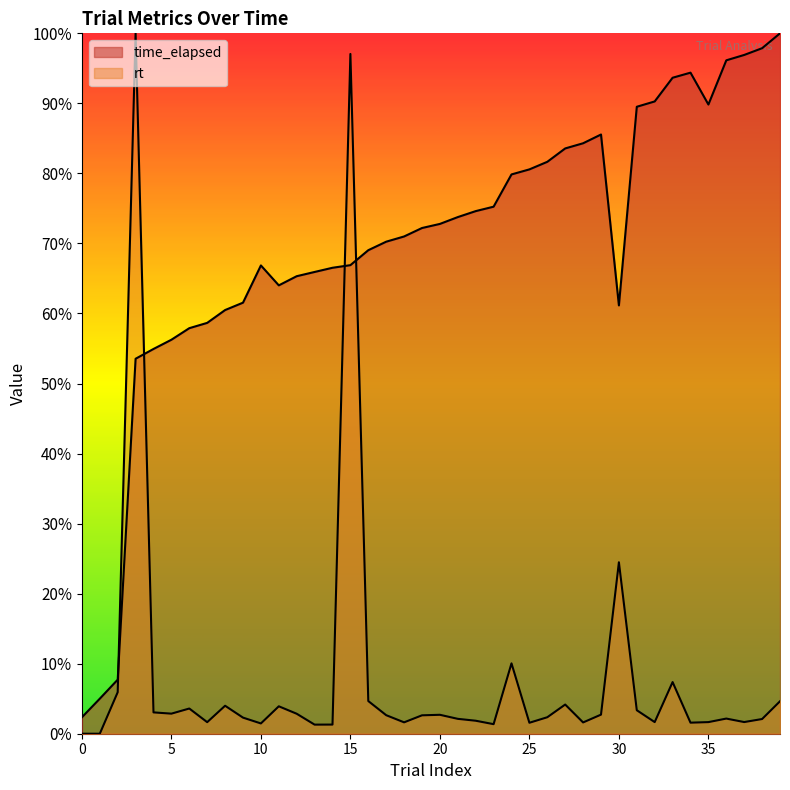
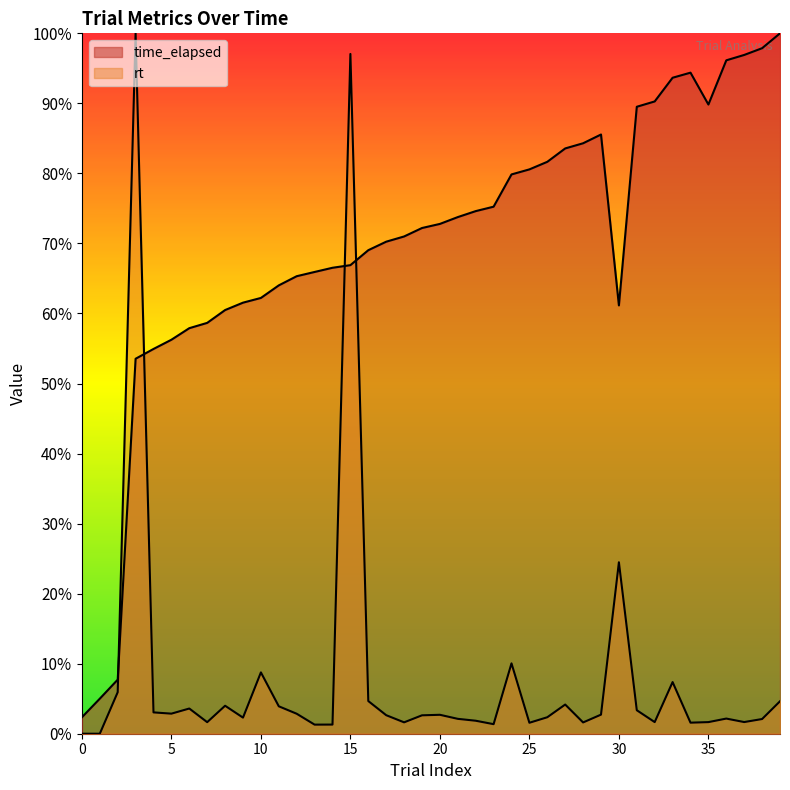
time_elapsed, 10: 67% -> 62%
rt, 10: 1% -> 9%
